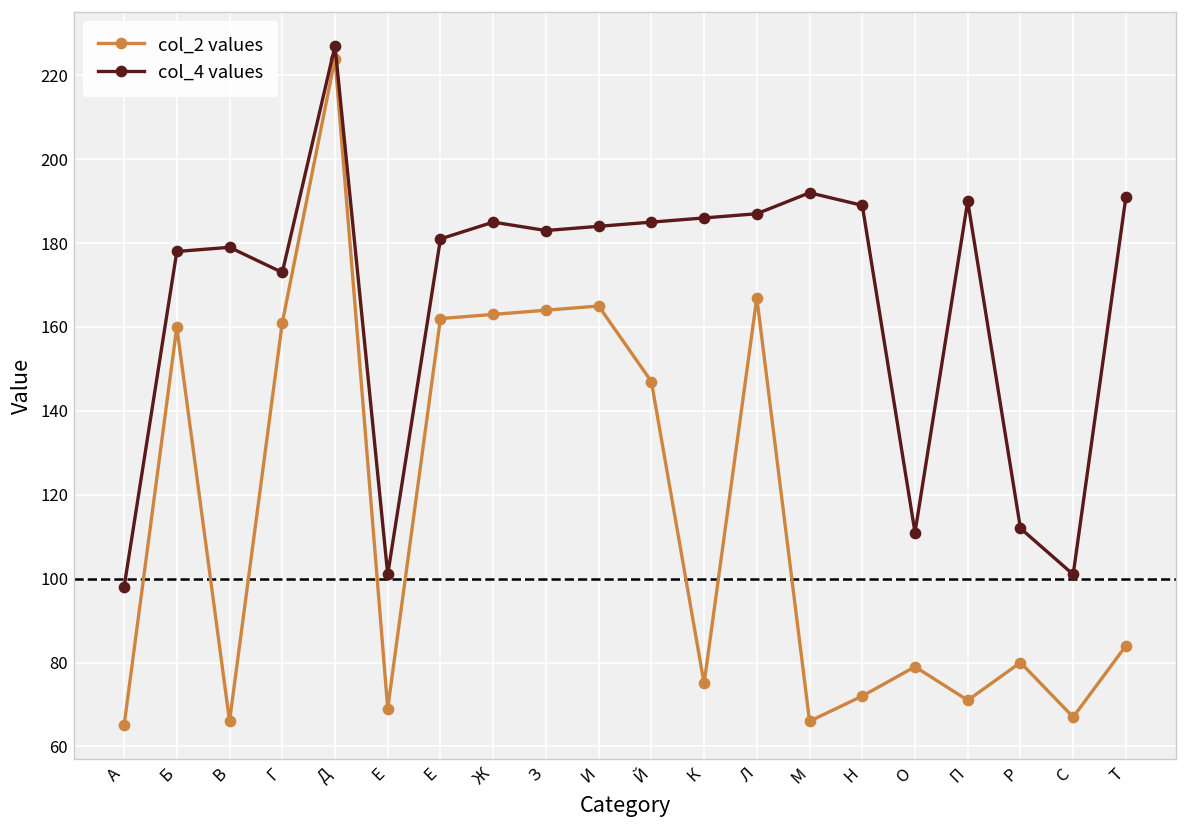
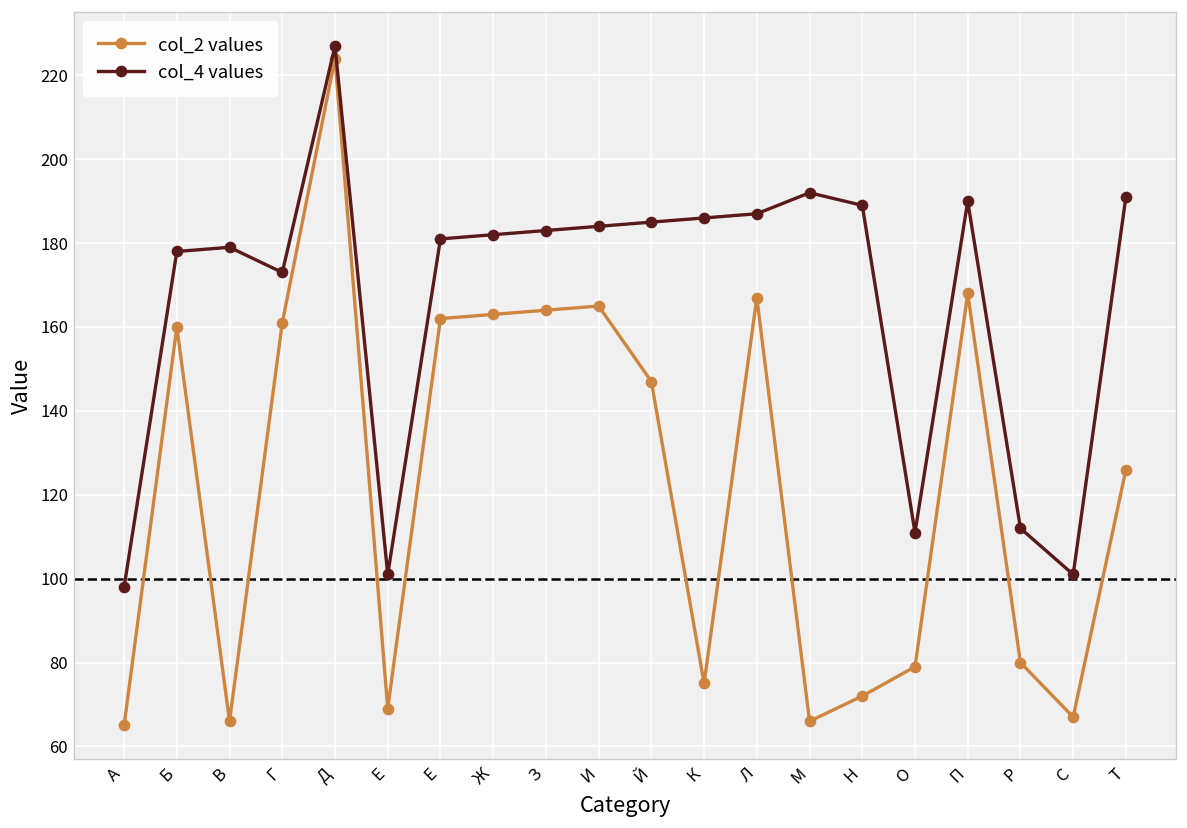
col_4 values, Ж: 185 -> 182
col_2 values, П: 71 -> 168
col_2 values, Т: 84 -> 126
